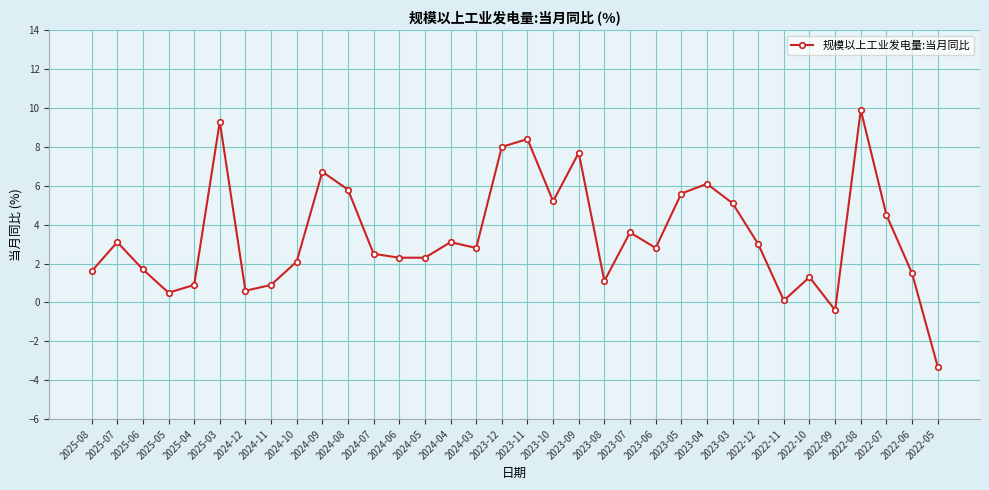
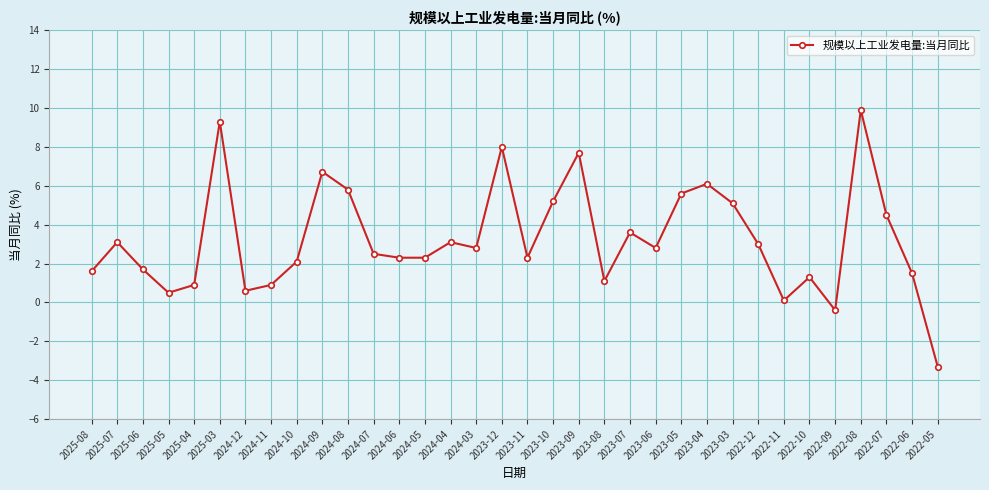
2023-11: 8.4 -> 2.3
